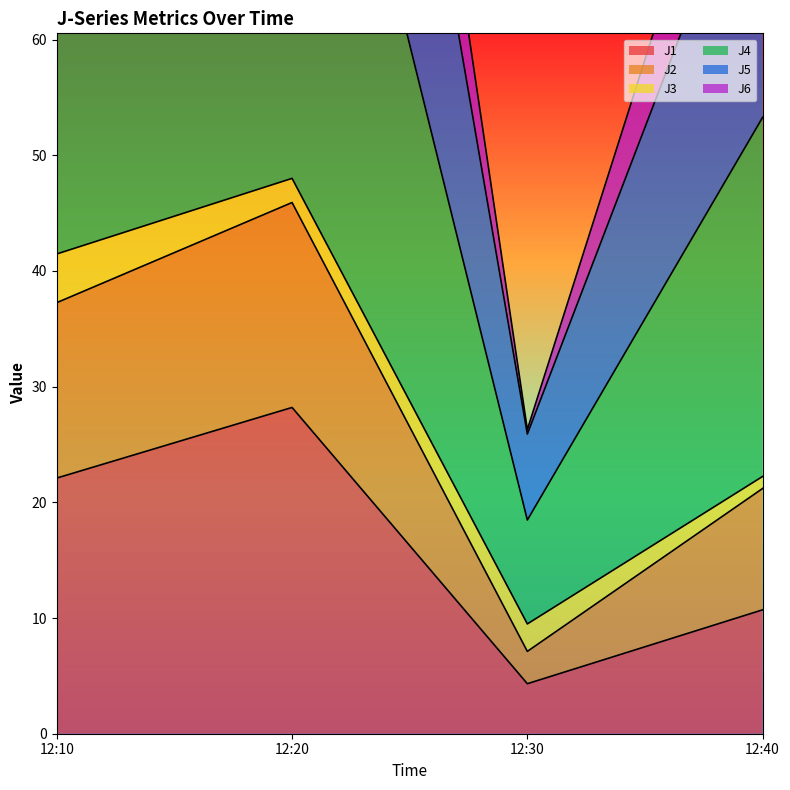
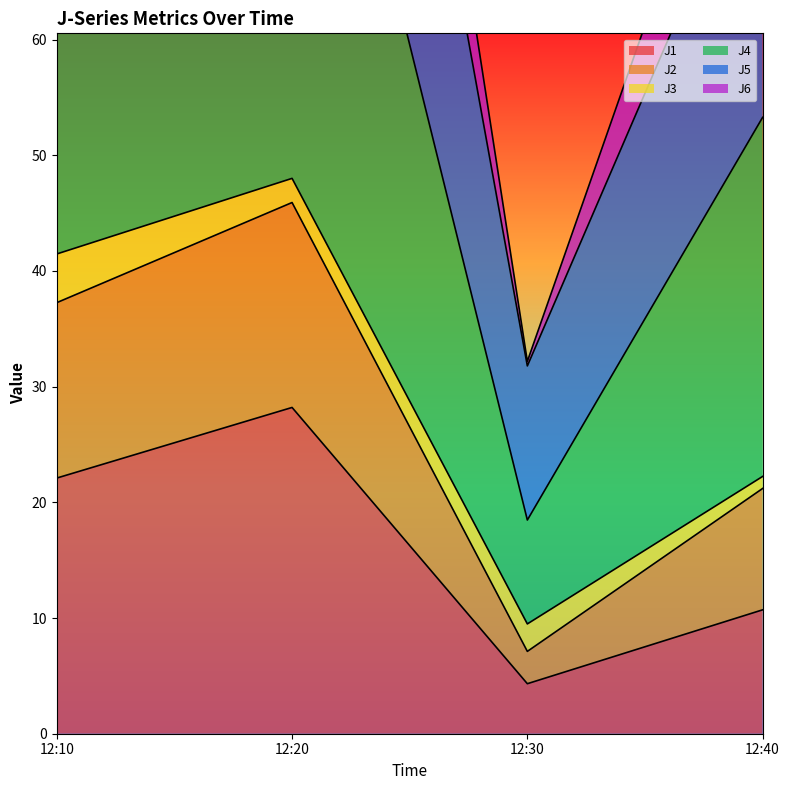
J5, 12:30: 7.4 -> 13.3
